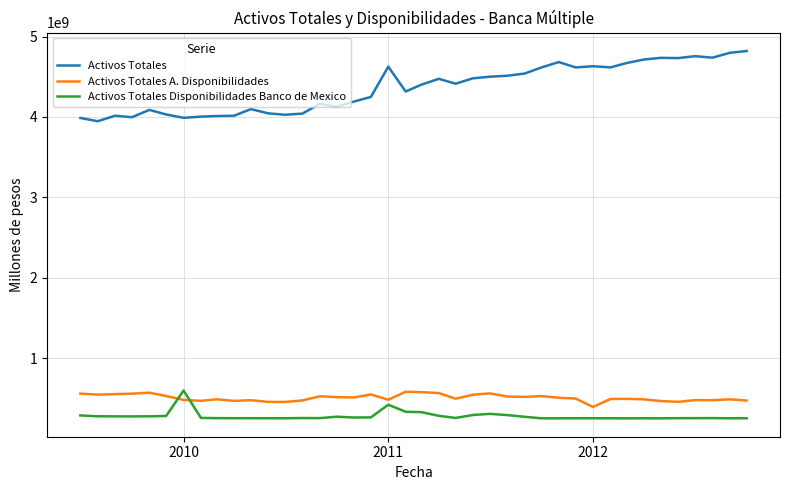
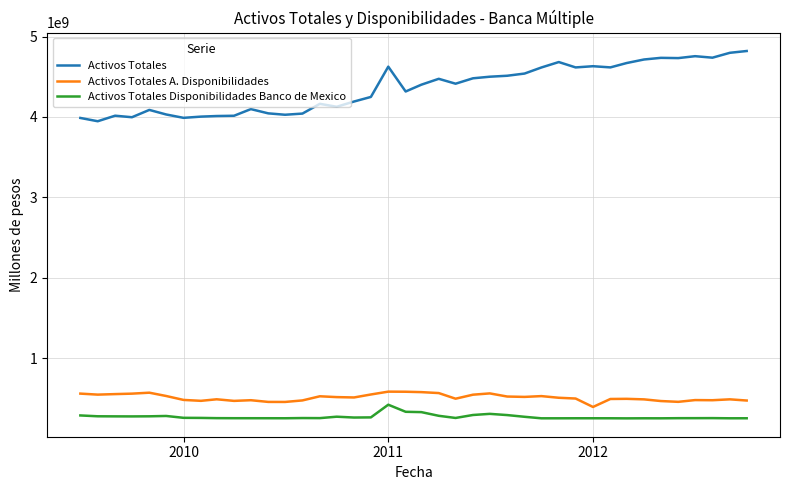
Activos Totales Disponibilidades Banco de Mexico, 2010: 600000000 -> 300000000
Activos Totales A. Disponibilidades, 2011: 500000000 -> 600000000
